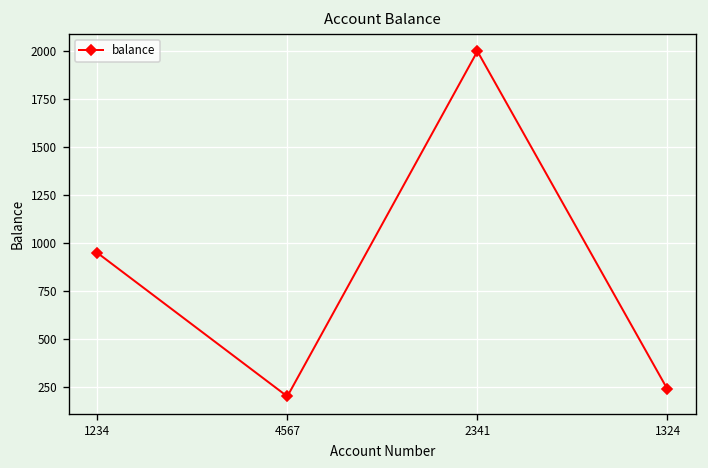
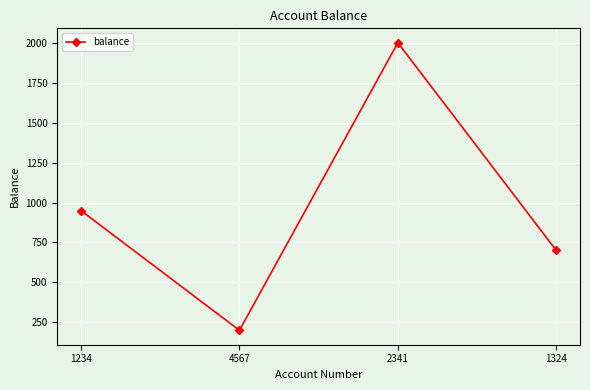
1324: 240 -> 700
